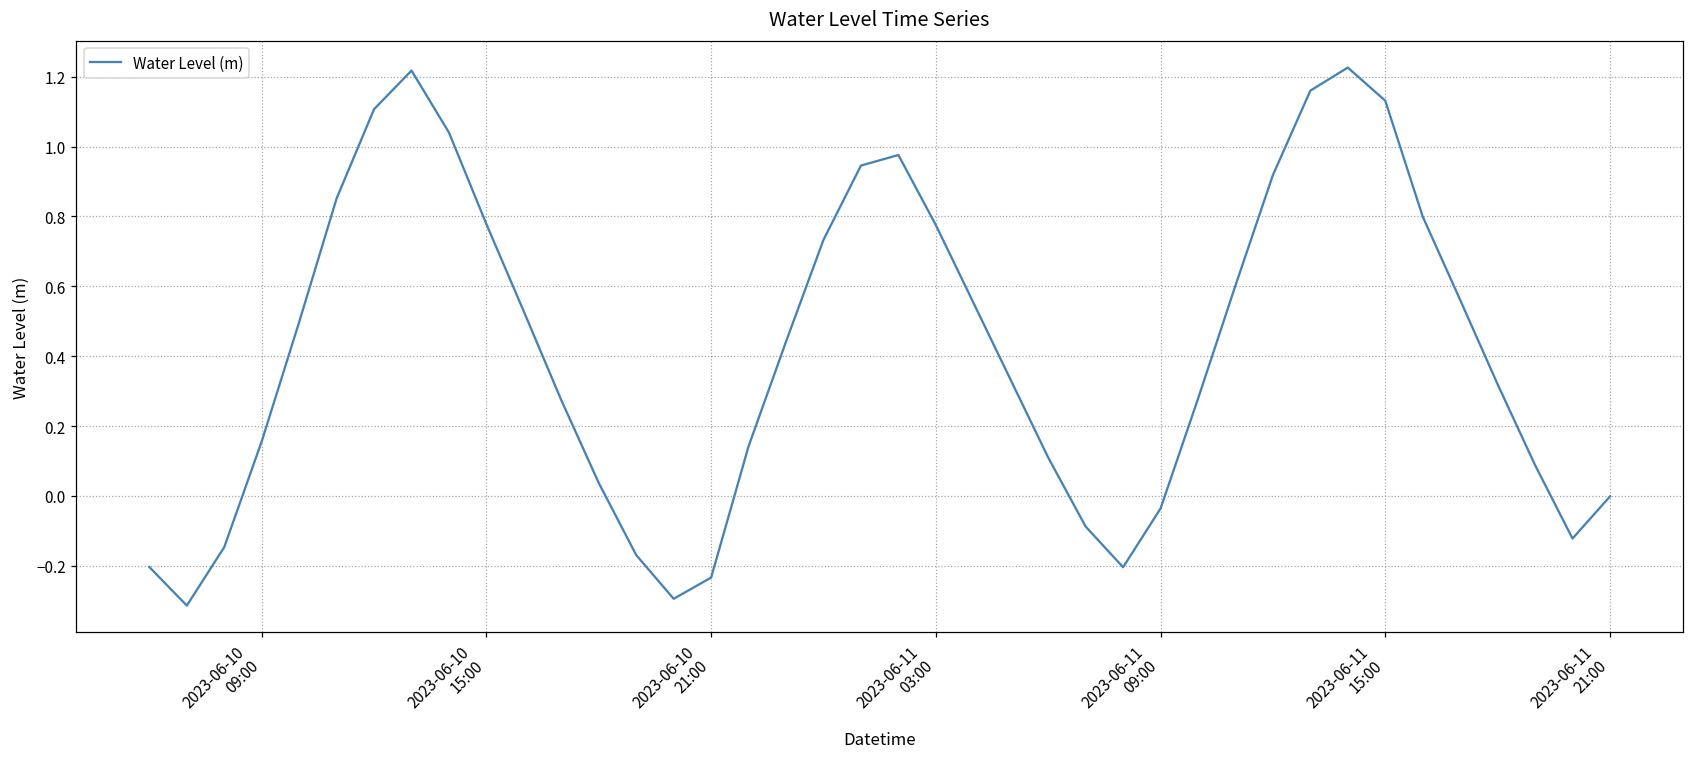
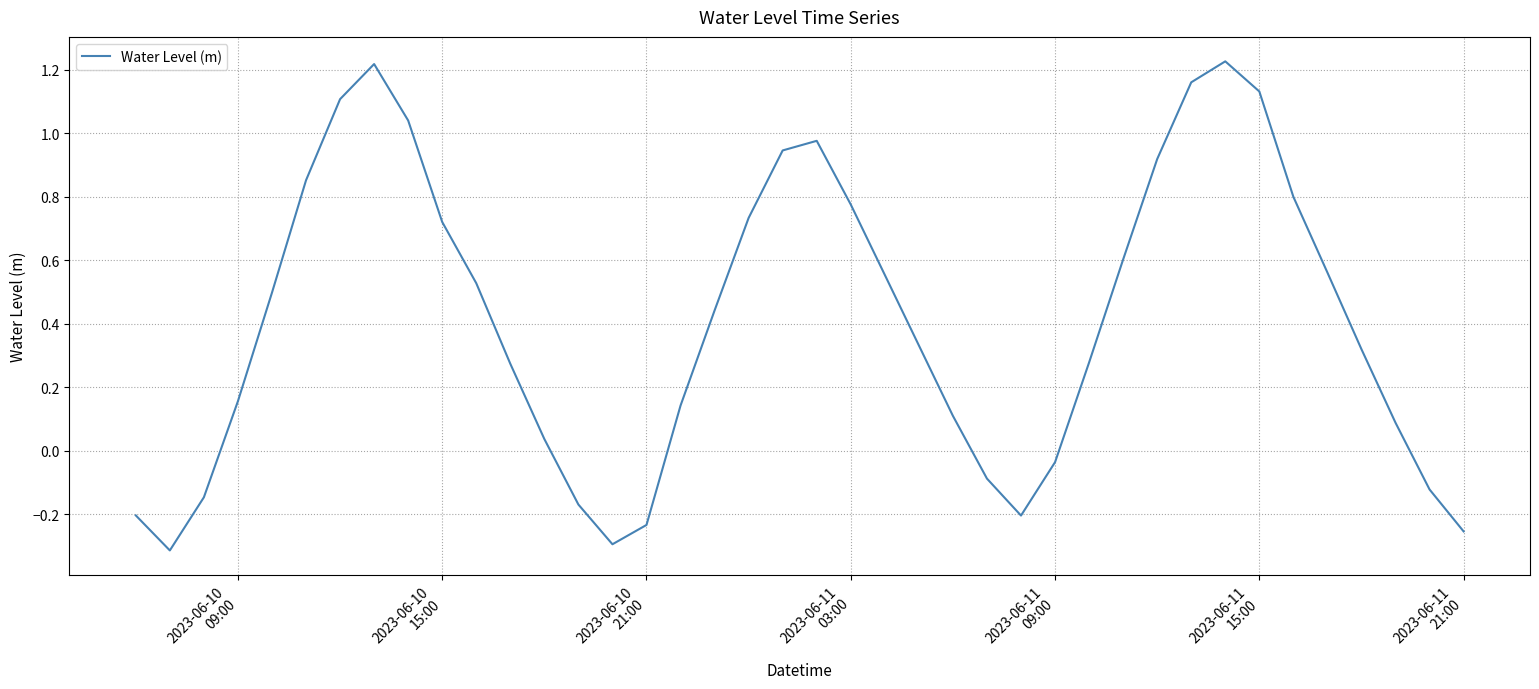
2023-06-10 15:00: 0.78 -> 0.72
2023-06-11 21:00: 0.00 -> -0.25
